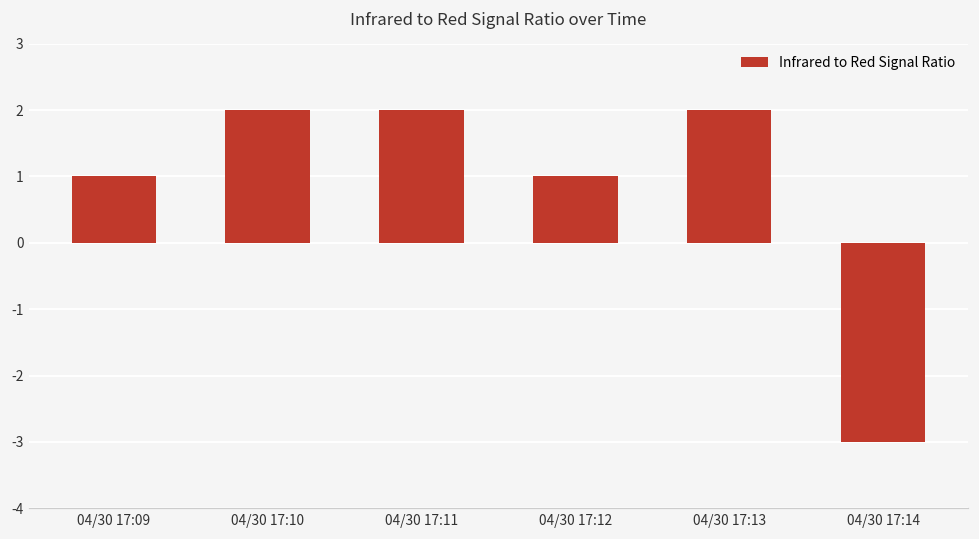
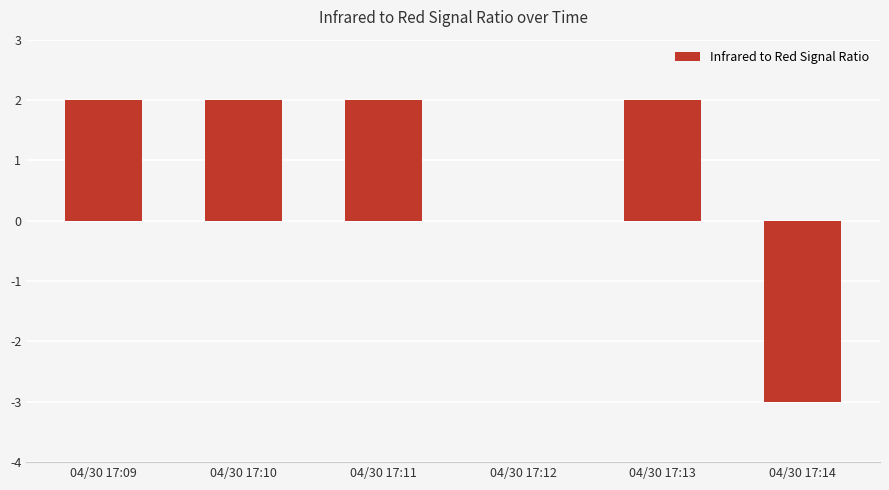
04/30 17:09: 1 -> 2
04/30 17:12: 1 -> 0
